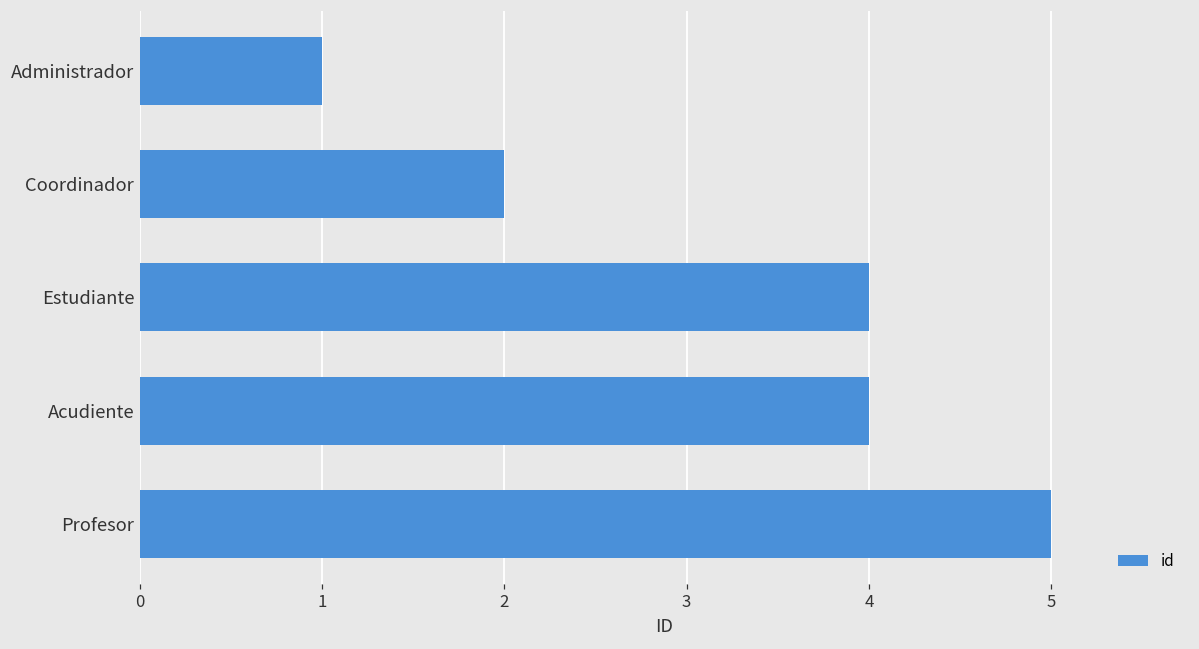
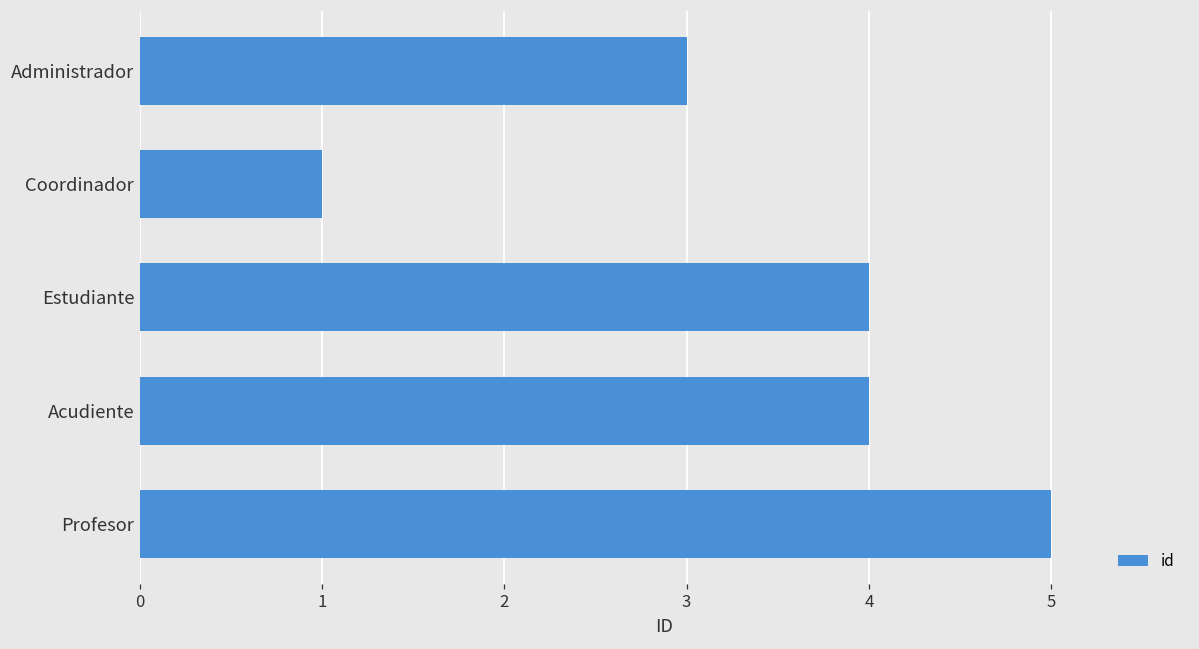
Administrador: 1 -> 3
Coordinador: 2 -> 1
